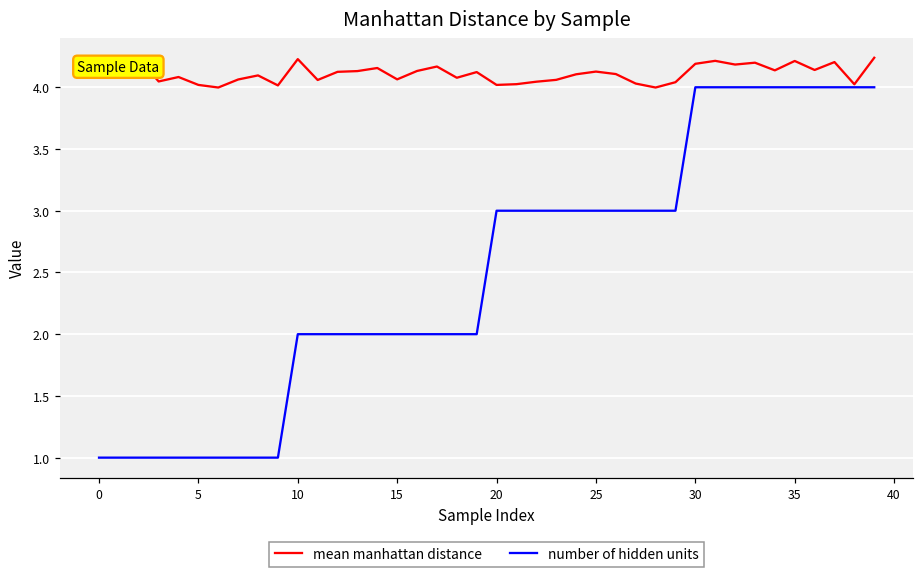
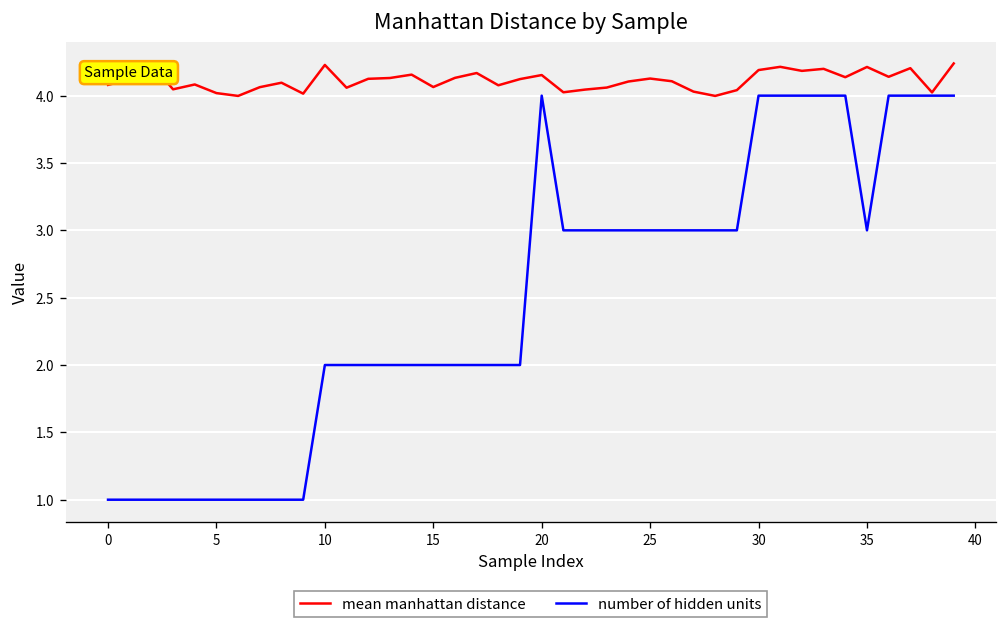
mean manhattan distance, 20: 4.02 -> 4.15
number of hidden units, 20: 3 -> 4
number of hidden units, 35: 4 -> 3
